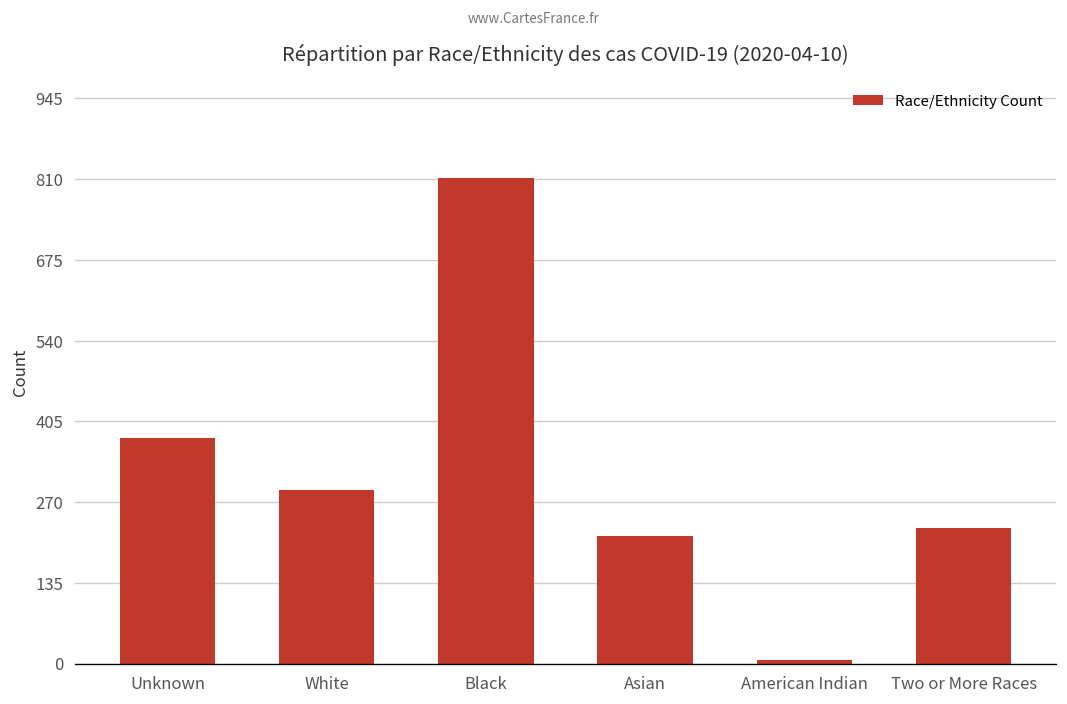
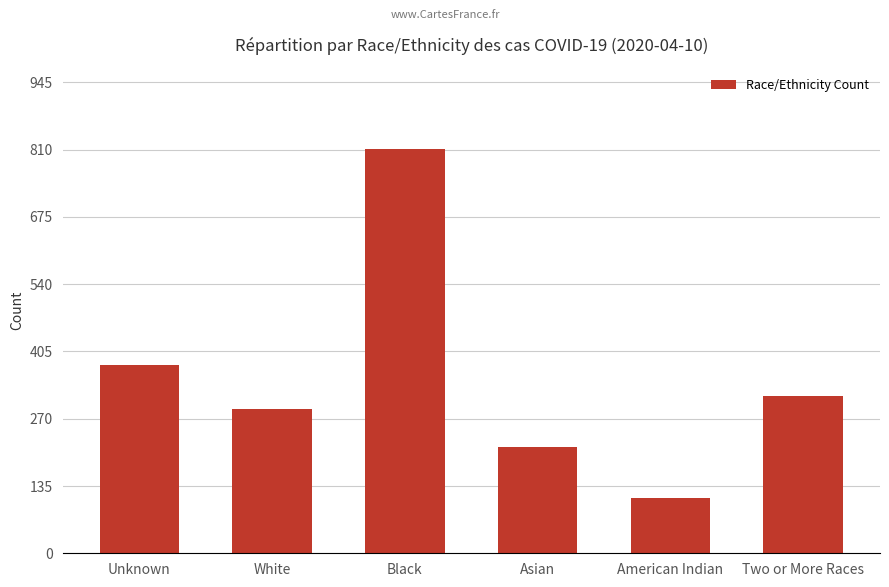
American Indian: 10 -> 110
Two or More Races: 230 -> 320
